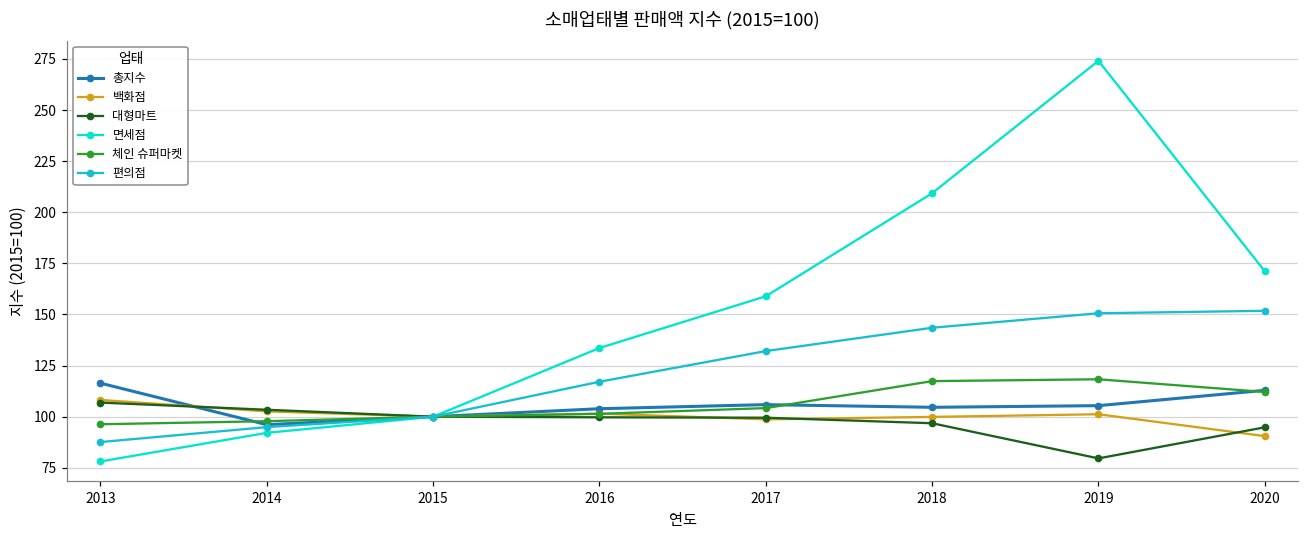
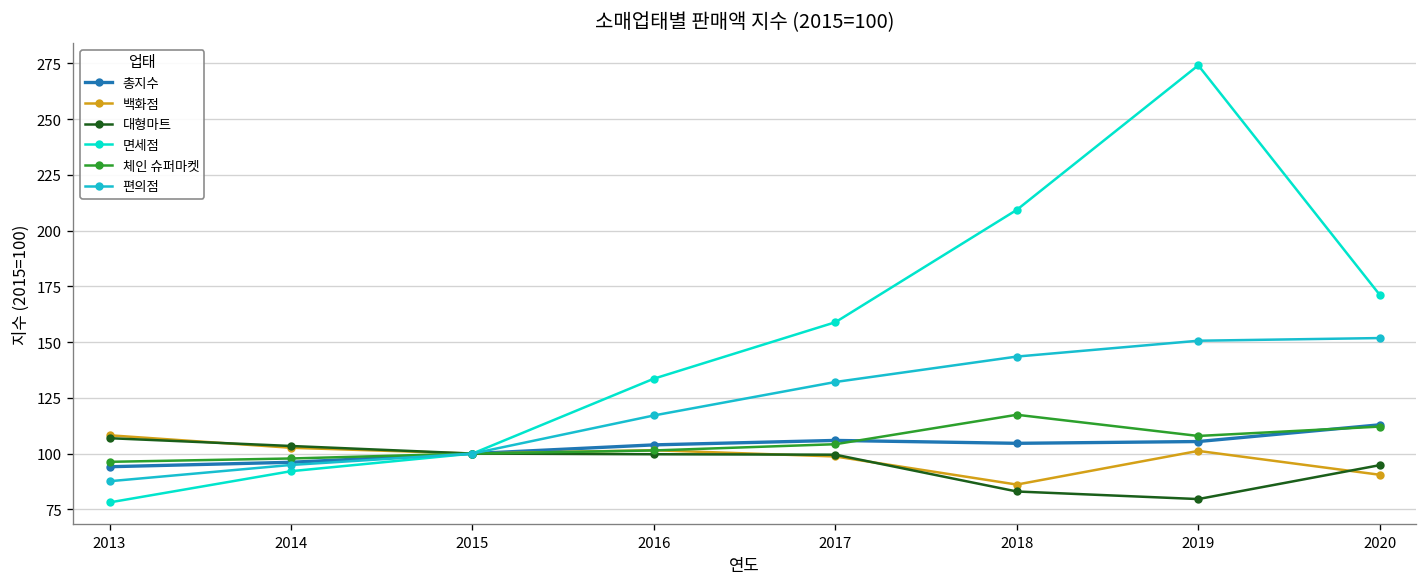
총지수, 2013: 116 -> 94
백화점, 2018: 100 -> 86
대형마트, 2018: 97 -> 83
체인 슈퍼마켓, 2019: 118 -> 108
